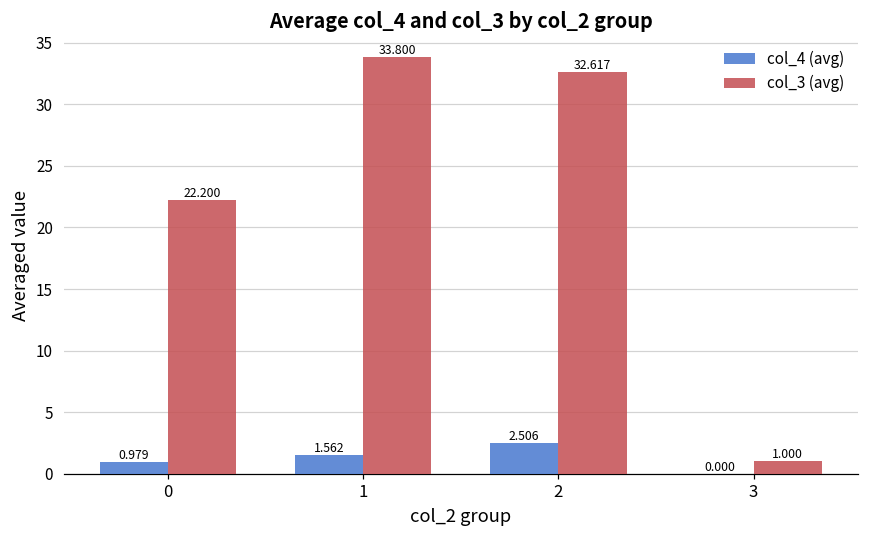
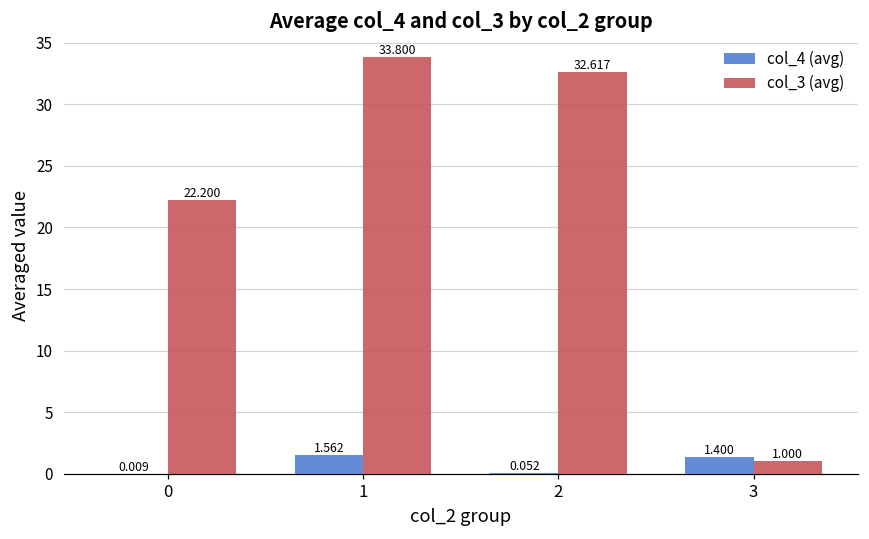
col_4 (avg), 0: 0.979 -> 0.009
col_4 (avg), 2: 2.506 -> 0.052
col_4 (avg), 3: 0.000 -> 1.400
